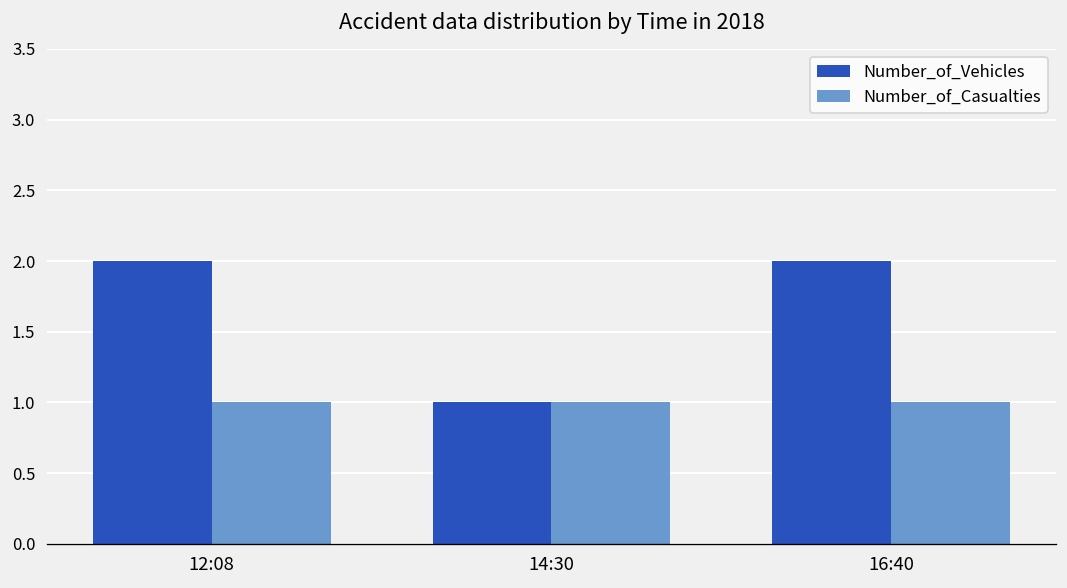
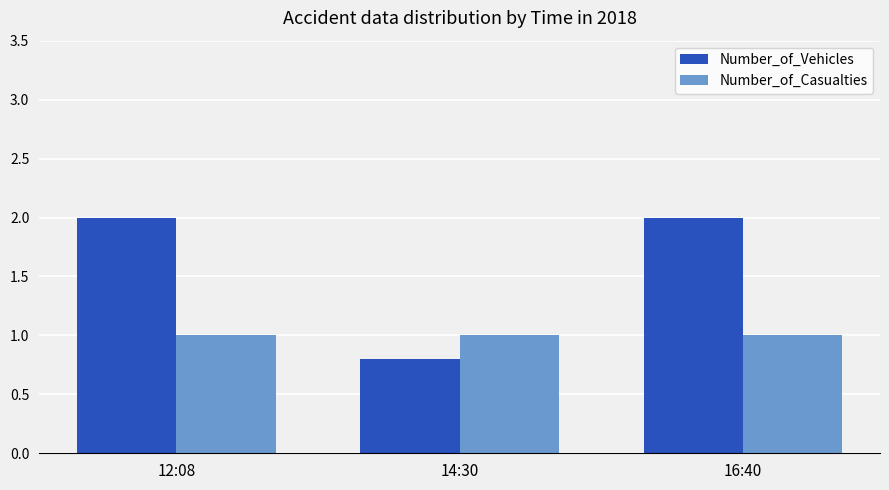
Number_of_Vehicles, 14:30: 1.0 -> 0.8
